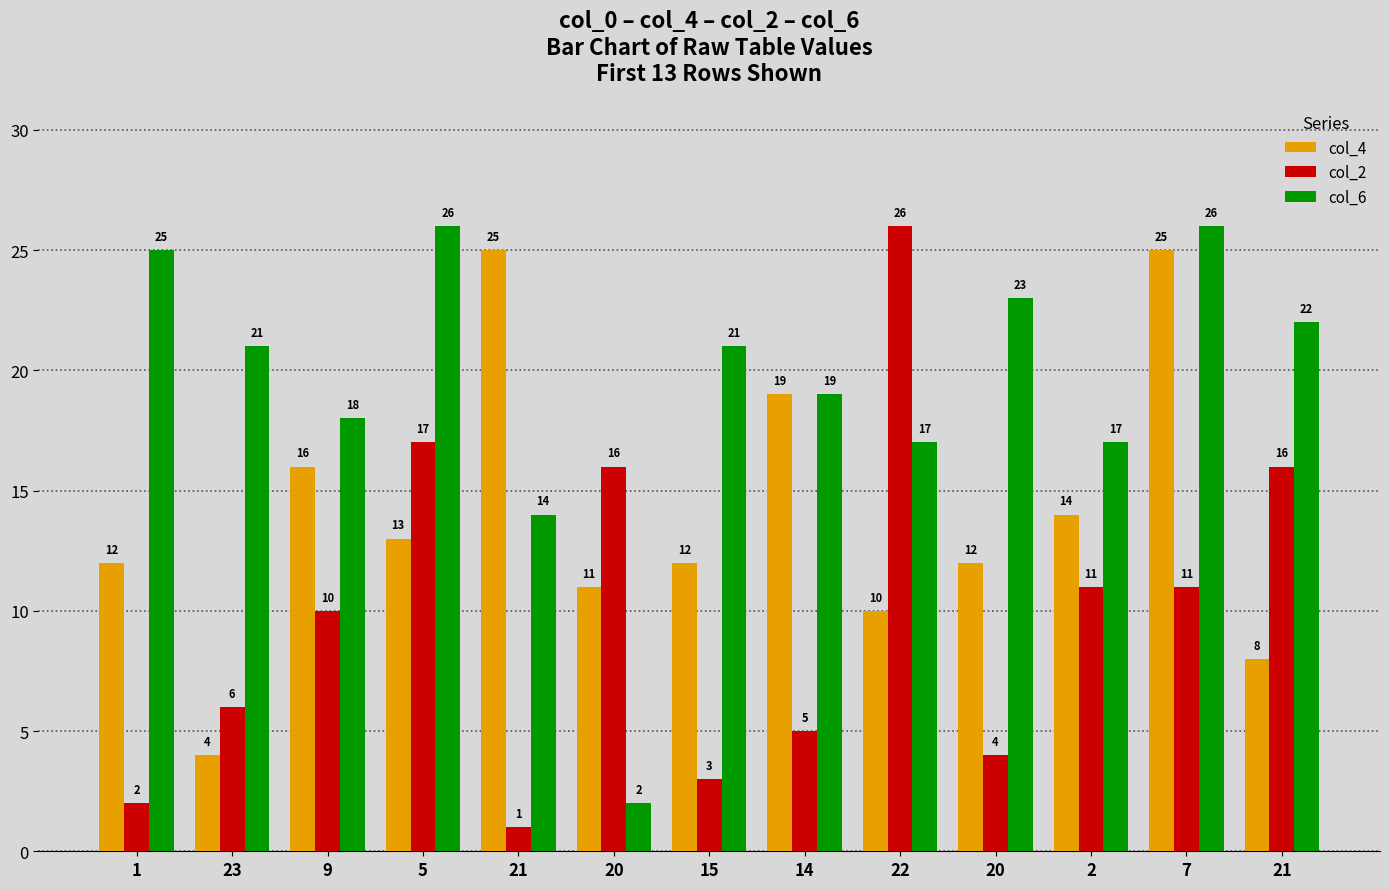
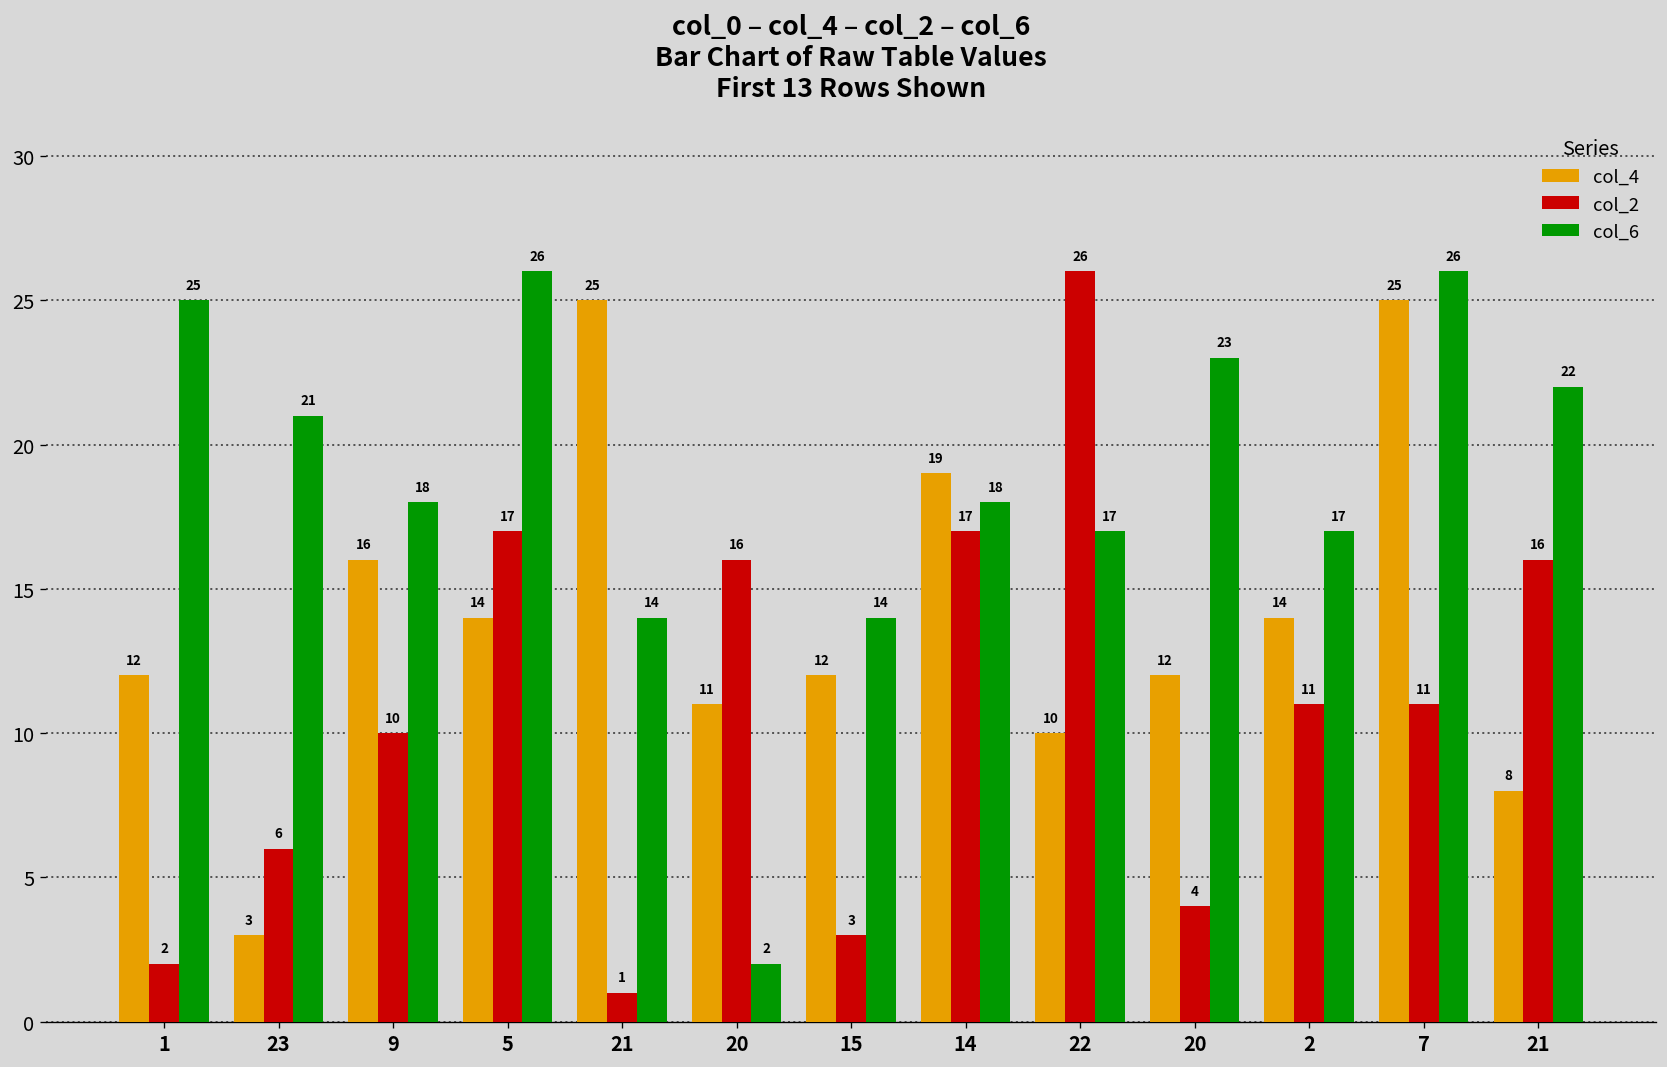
col_4, 23: 4 -> 3
col_4, 5: 13 -> 14
col_6, 15: 21 -> 14
col_2, 14: 5 -> 17
col_6, 14: 19 -> 18
